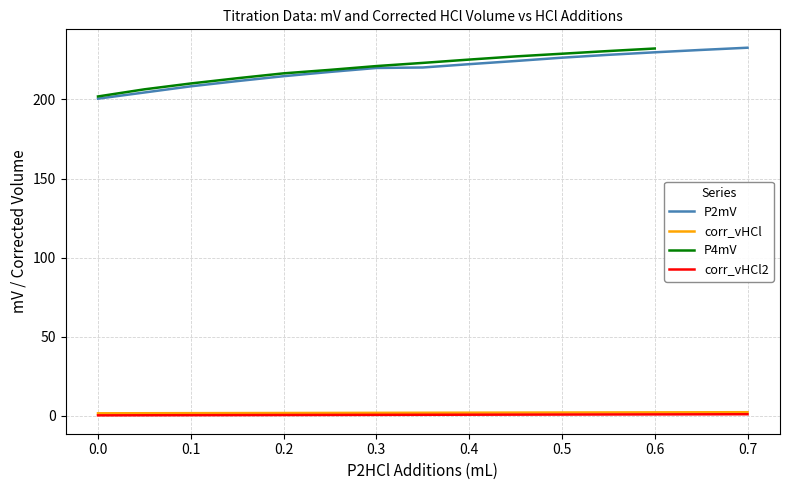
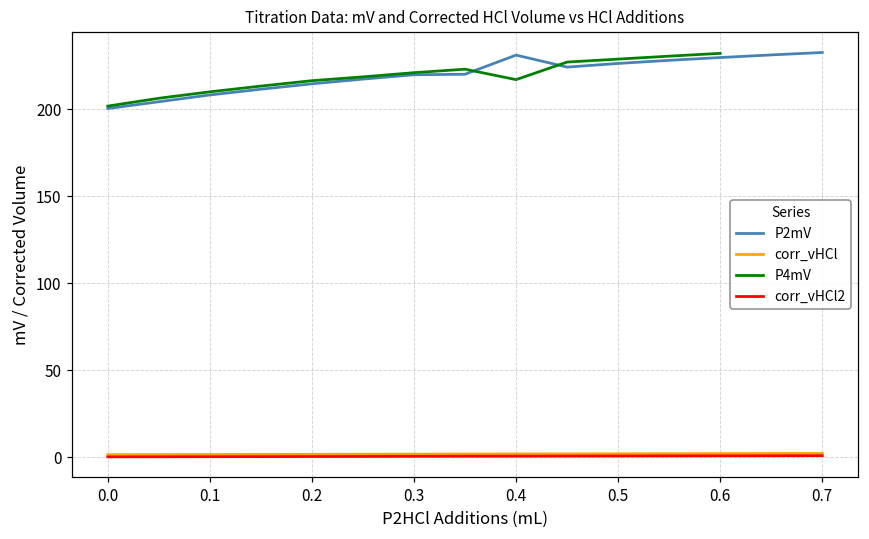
P2mV, 0.4: 222 -> 231
P4mV, 0.4: 225 -> 217
